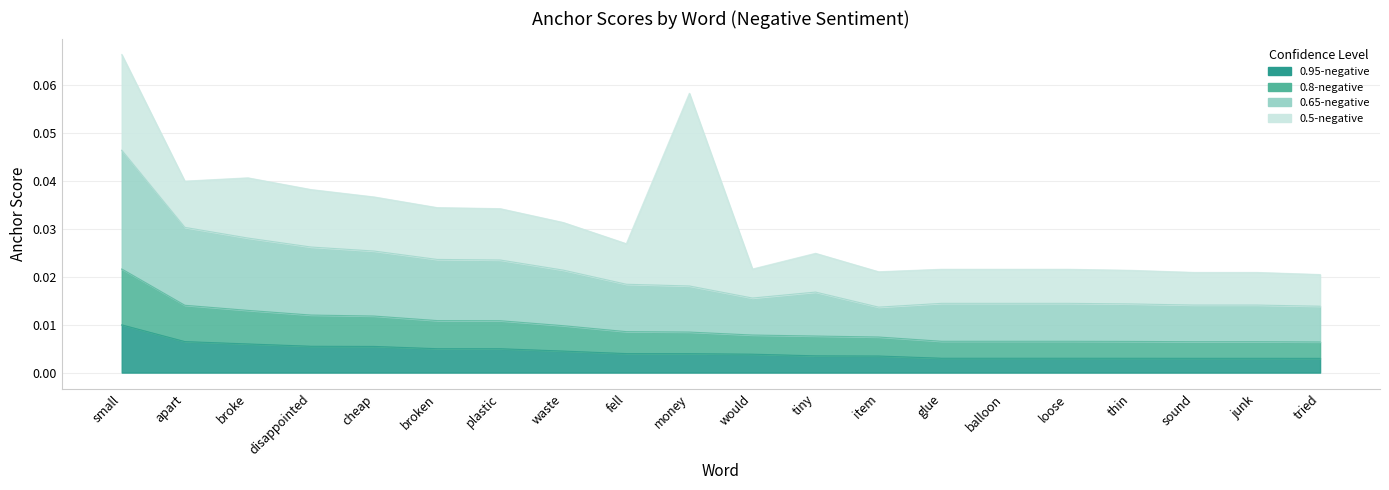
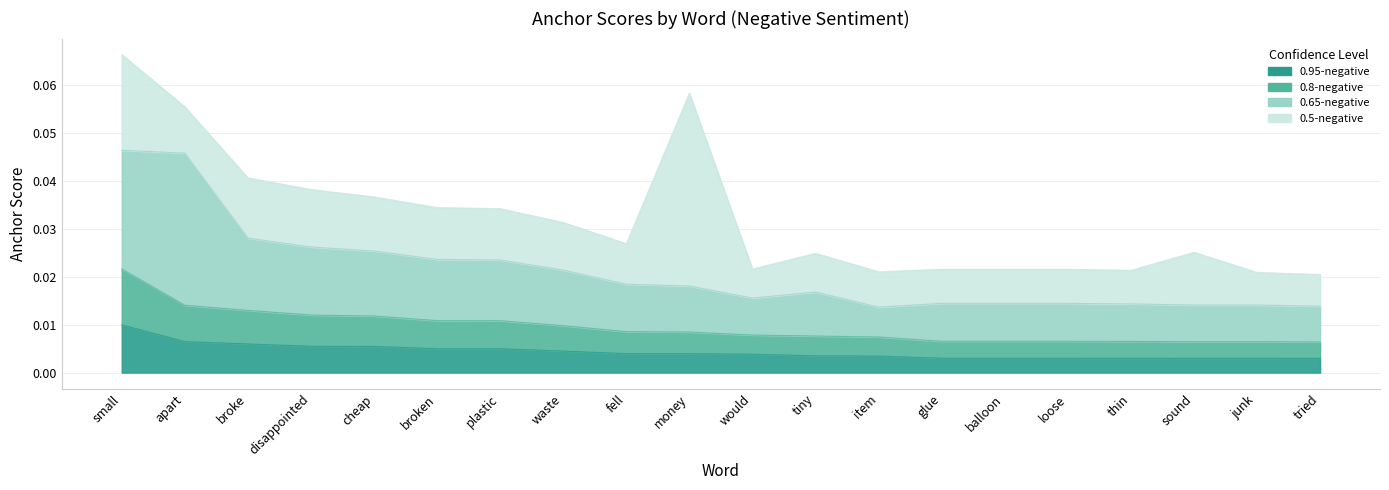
0.65-negative, apart: 0.016 -> 0.032
0.5-negative, sound: 0.007 -> 0.011
